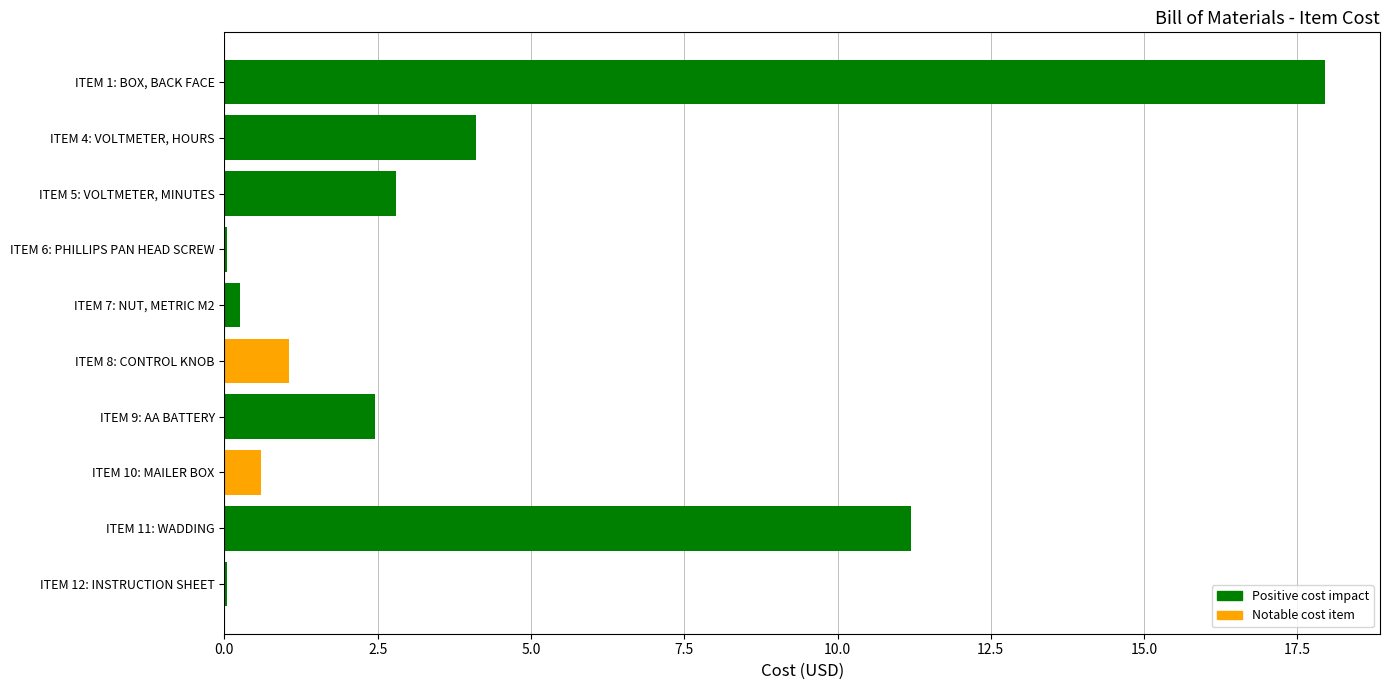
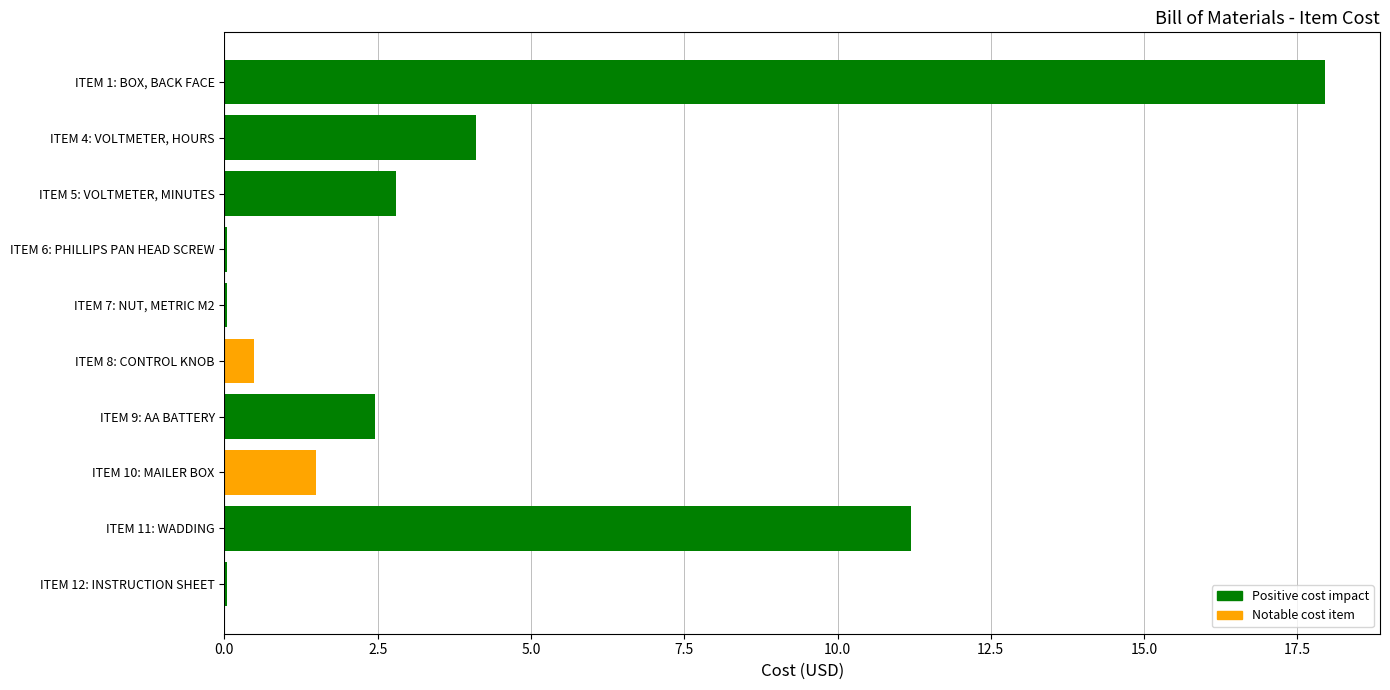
ITEM 7: NUT, METRIC M2: 0.3 -> 0.0
ITEM 8: CONTROL KNOB: 1.0 -> 0.5
ITEM 10: MAILER BOX: 0.6 -> 1.5
